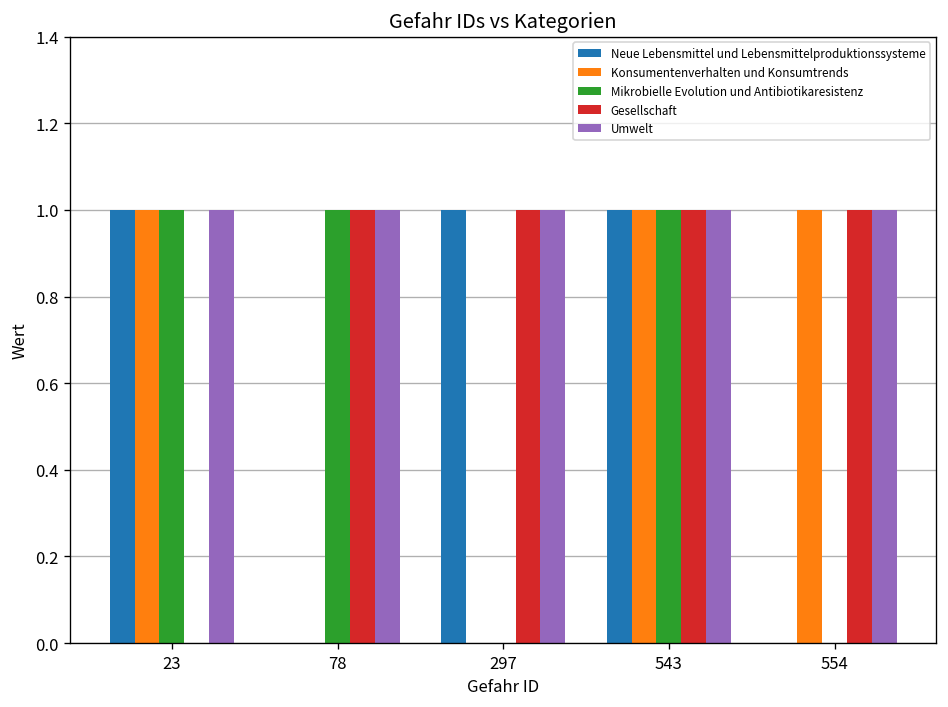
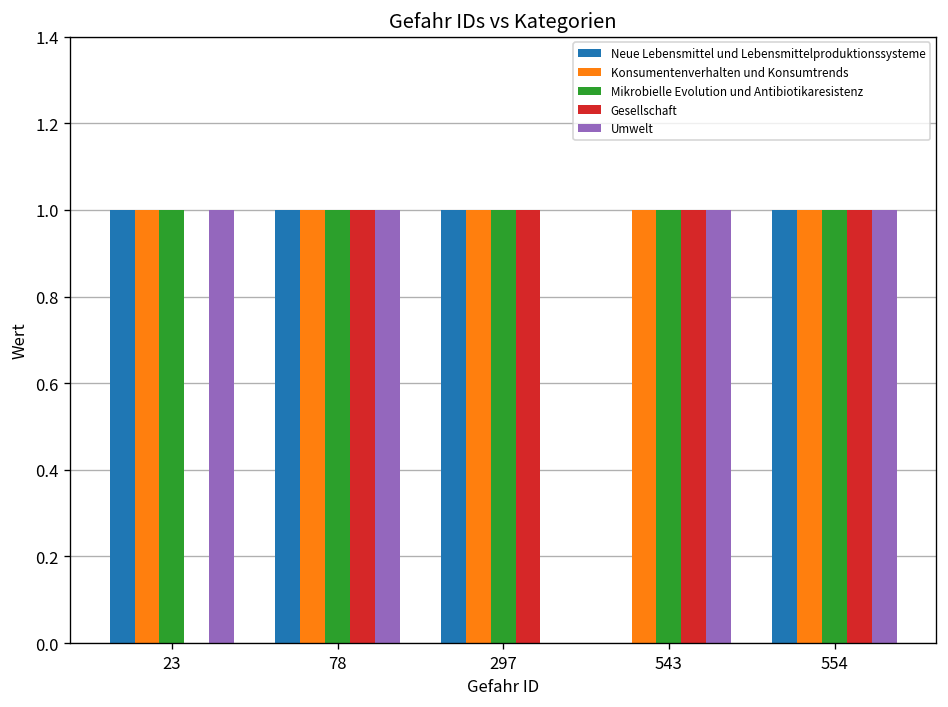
Neue Lebensmittel und Lebensmittelproduktionssysteme, 78: 0 -> 1
Konsumentenverhalten und Konsumtrends, 78: 0 -> 1
Konsumentenverhalten und Konsumtrends, 297: 0 -> 1
Mikrobielle Evolution und Antibiotikaresistenz, 297: 0 -> 1
Umwelt, 297: 1 -> 0
Neue Lebensmittel und Lebensmittelproduktionssysteme, 543: 1 -> 0
Neue Lebensmittel und Lebensmittelproduktionssysteme, 554: 0 -> 1
Mikrobielle Evolution und Antibiotikaresistenz, 554: 0 -> 1
